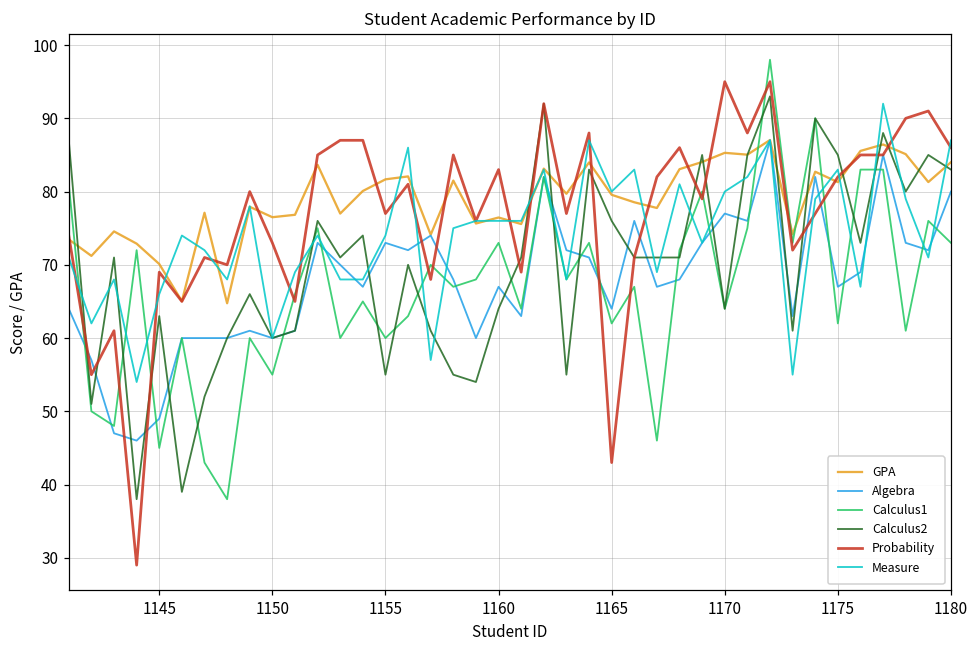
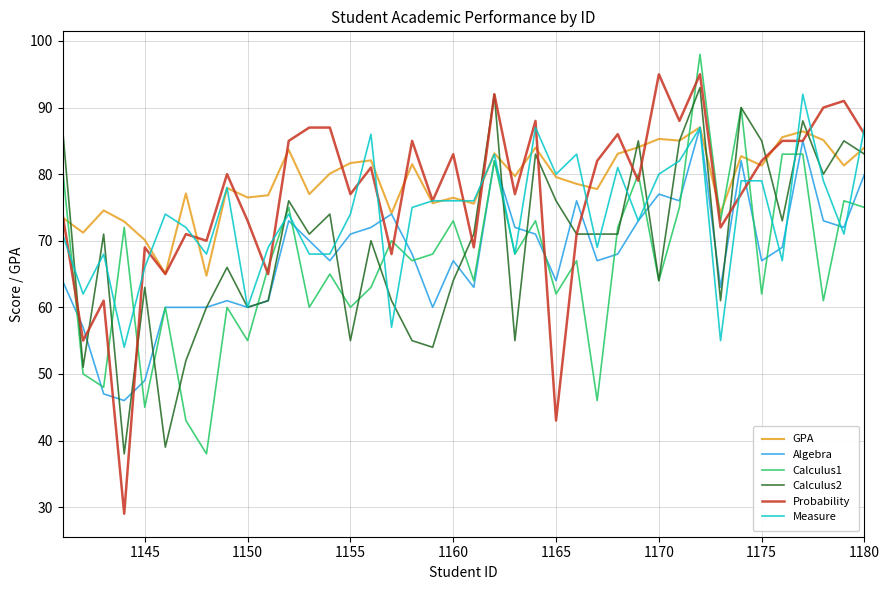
Algebra, 1155: 73 -> 71
Measure, 1175: 83 -> 79
Calculus1, 1180: 73 -> 75
